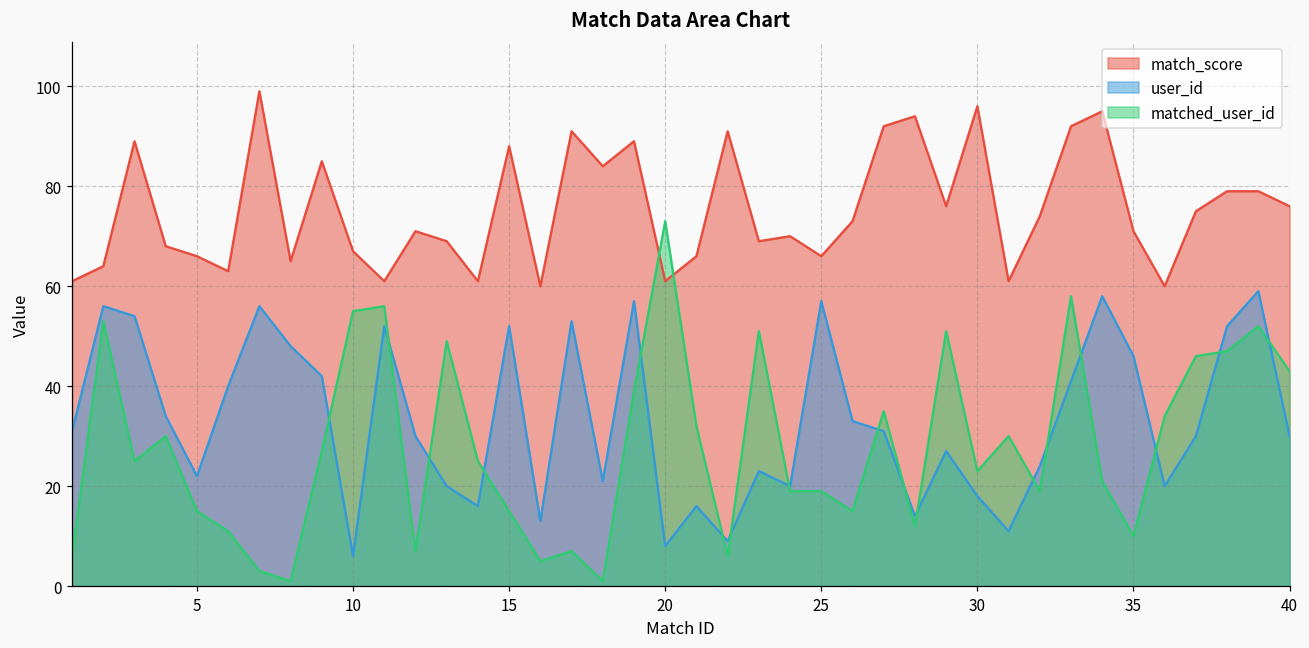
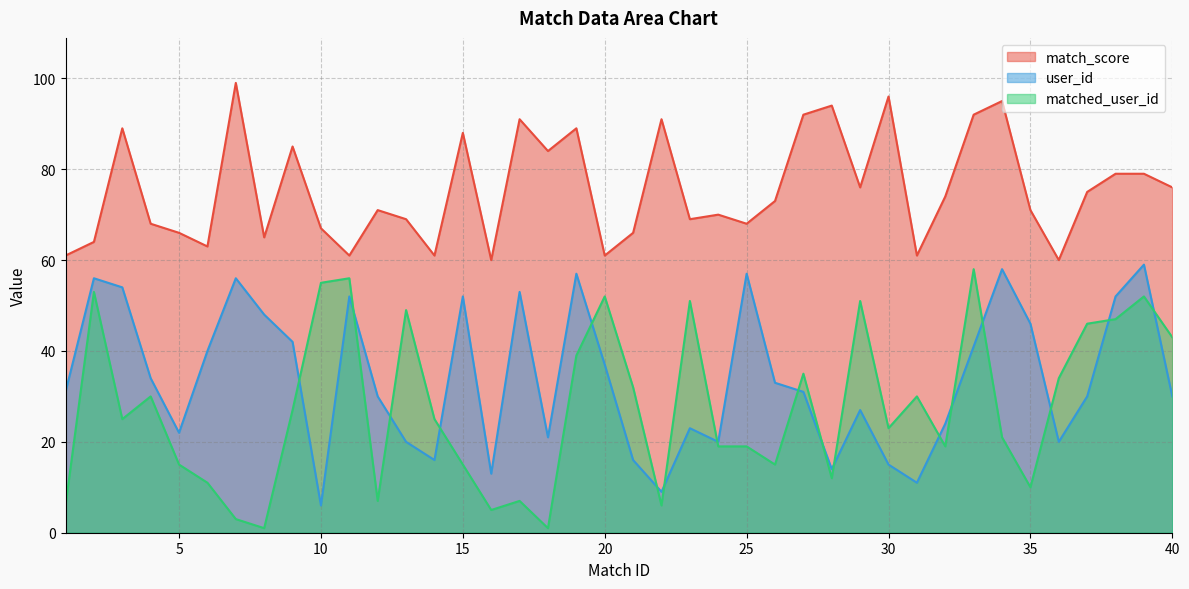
user_id, 20: 8 -> 37
matched_user_id, 20: 73 -> 52
match_score, 25: 66 -> 68
user_id, 30: 18 -> 15
